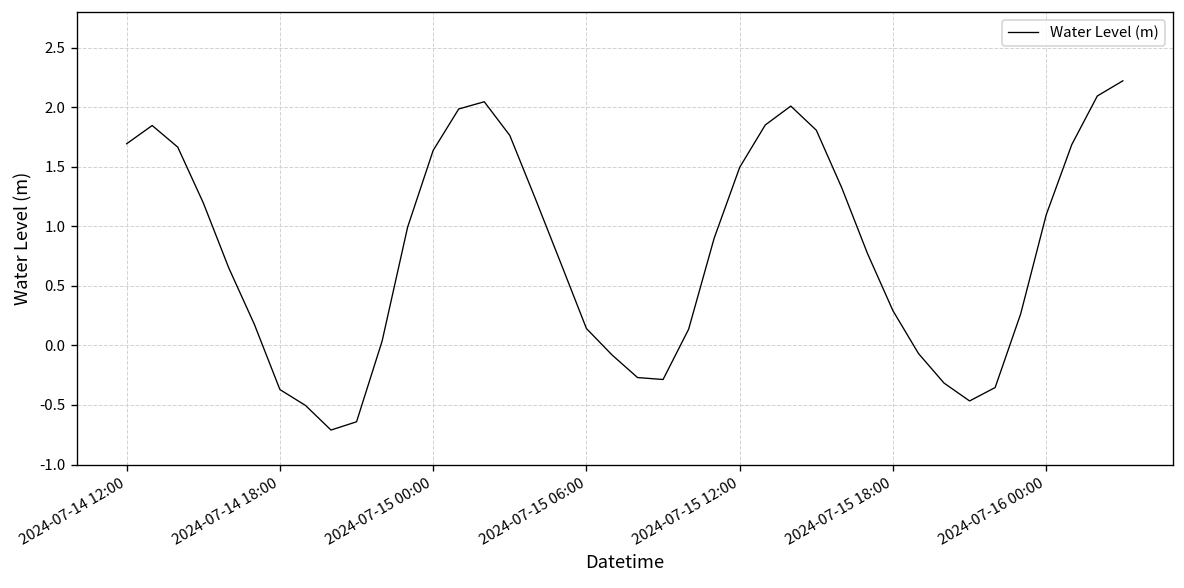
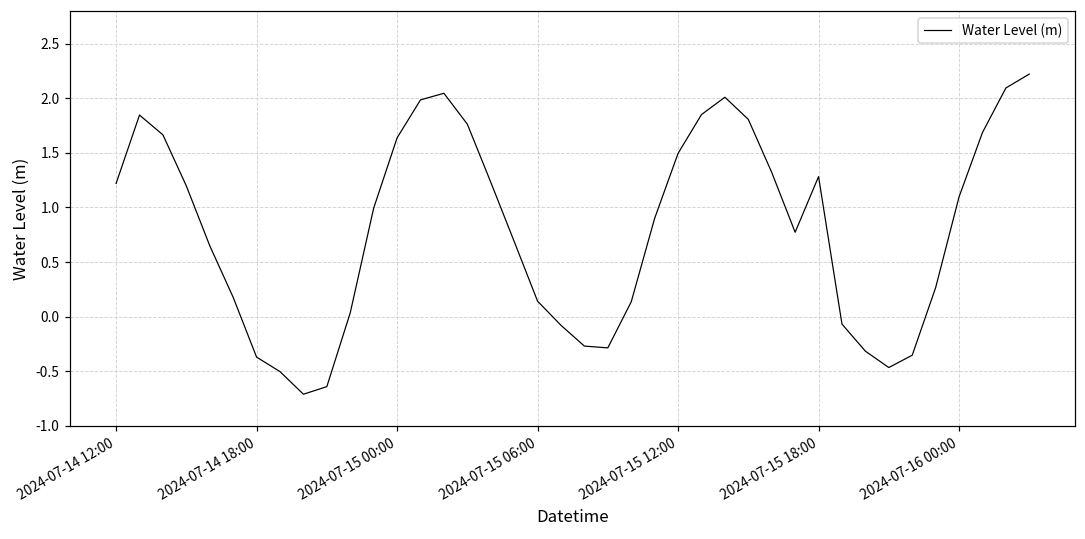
2024-07-14 12:00: 1.7 -> 1.2
2024-07-15 18:00: 0.3 -> 1.3
